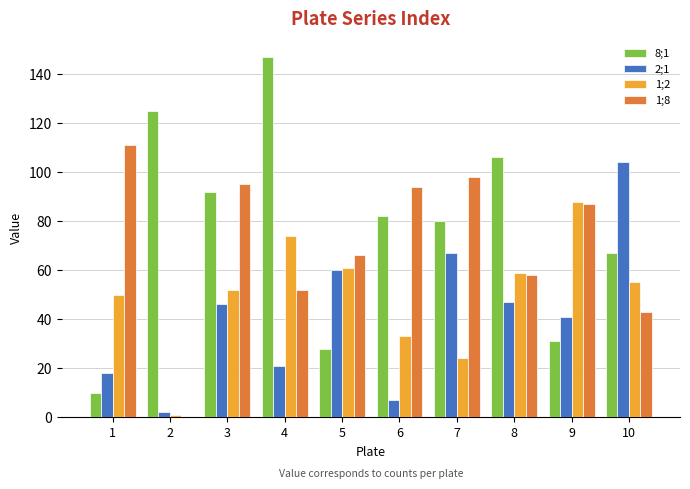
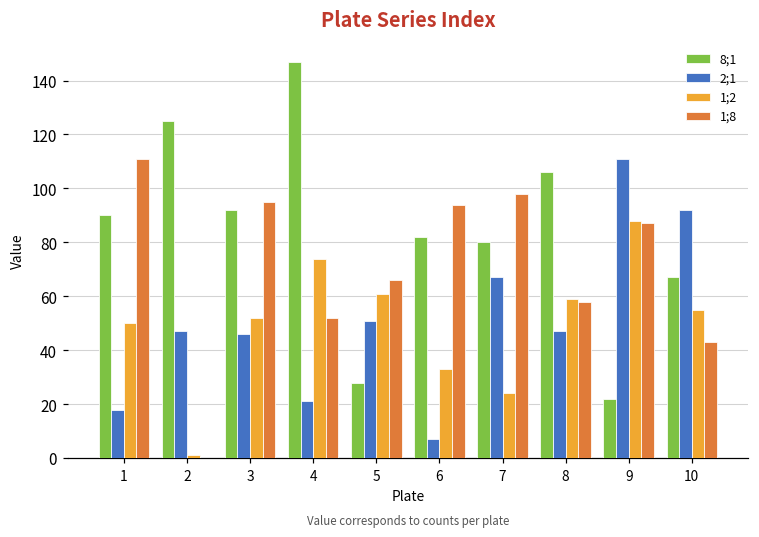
8;1, 1: 10 -> 90
2;1, 2: 2 -> 47
2;1, 5: 60 -> 51
8;1, 9: 31 -> 22
2;1, 9: 41 -> 111
2;1, 10: 104 -> 92
